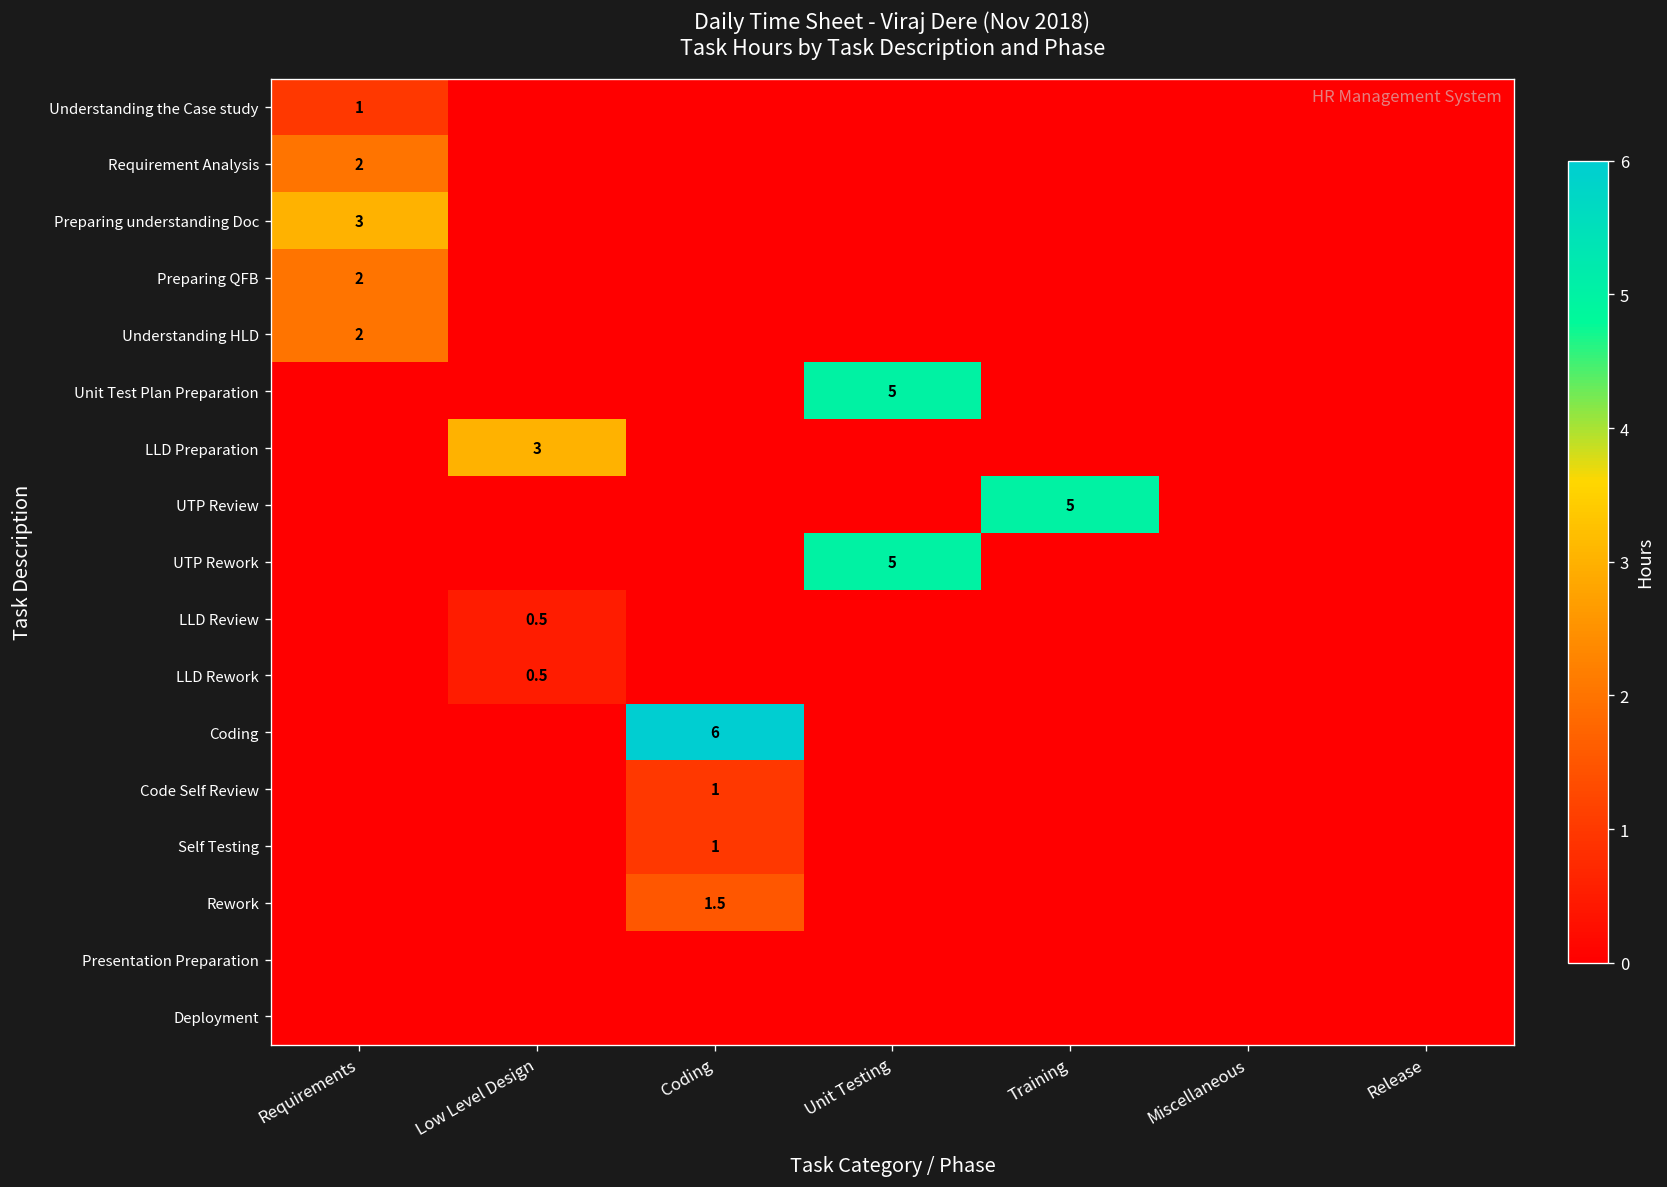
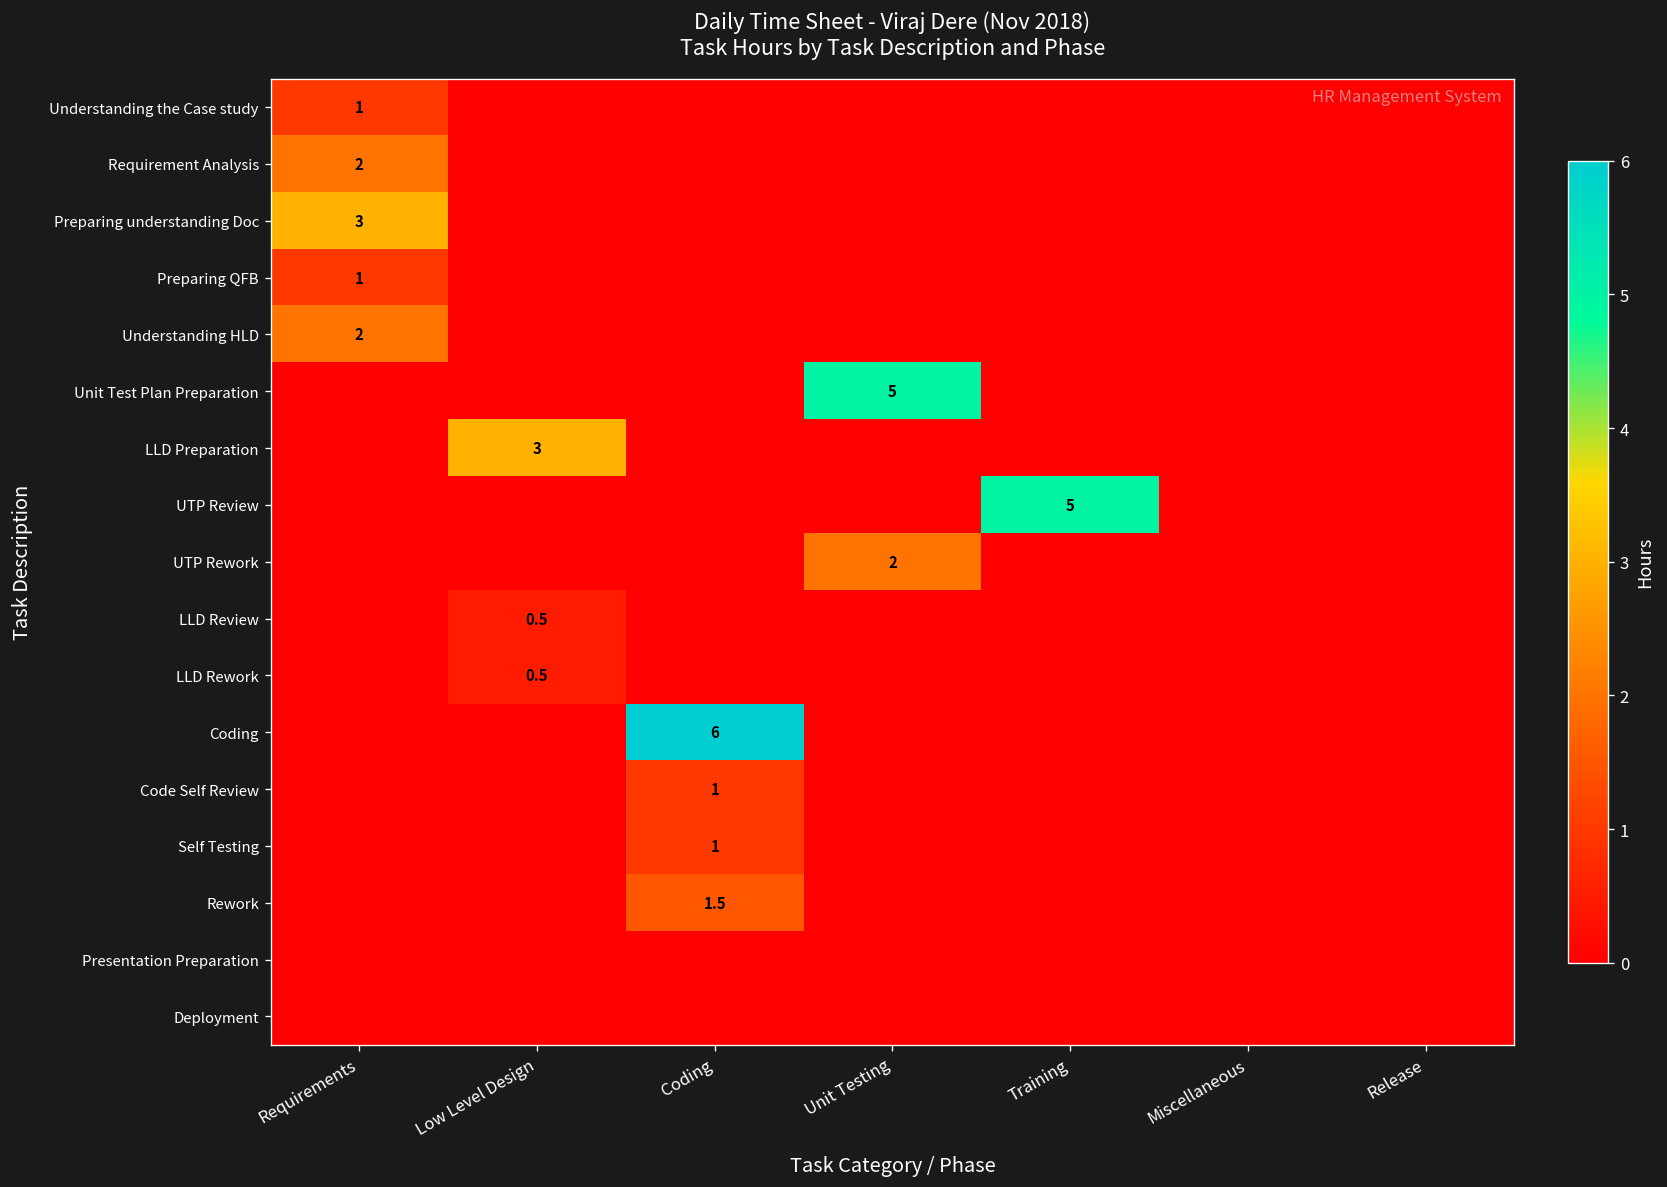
Preparing QFB, Requirements: 2 -> 1
UTP Rework, Unit Testing: 5 -> 2
